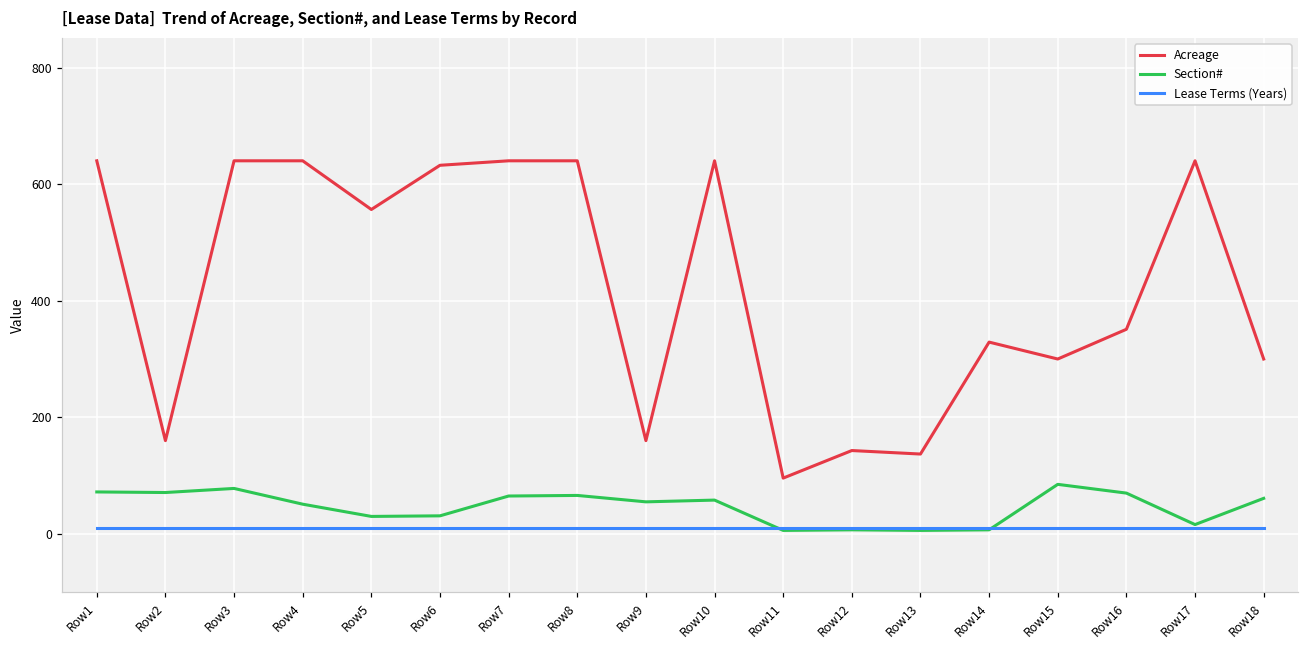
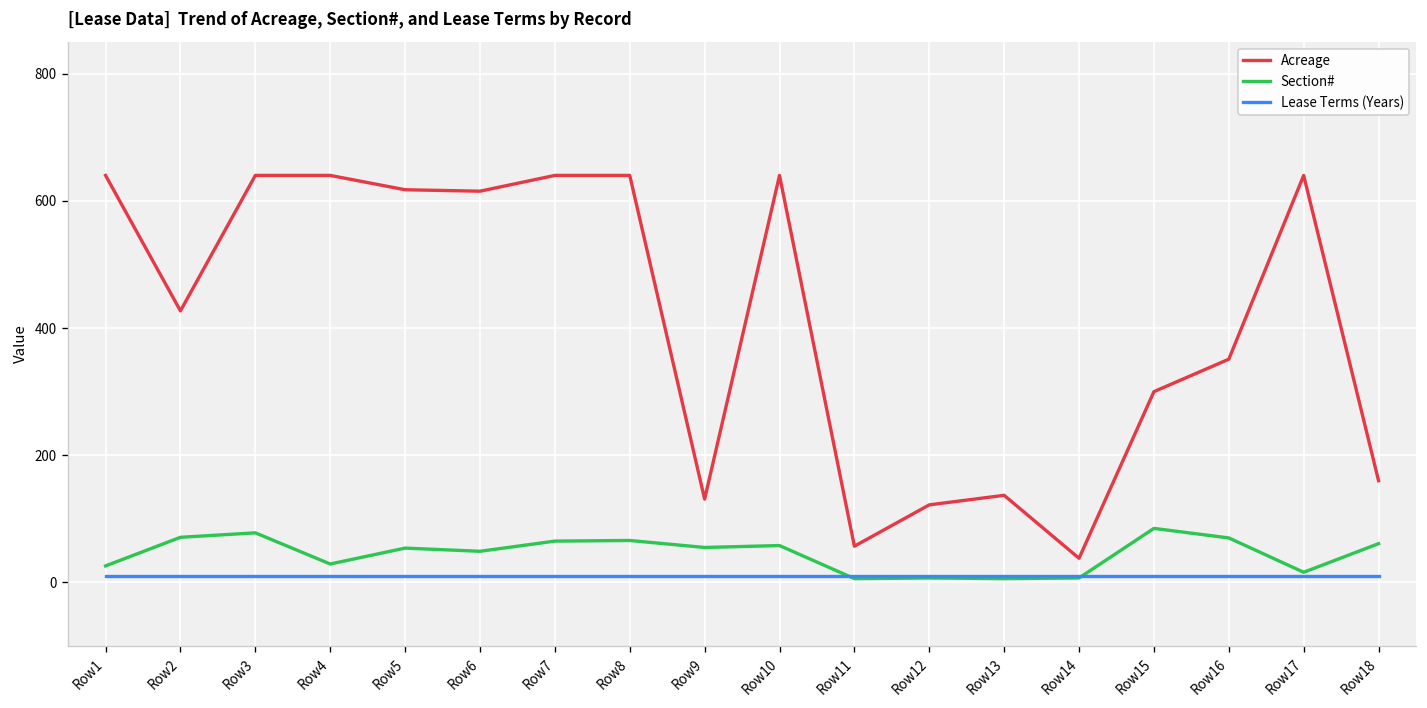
Section#, Row1: 70 -> 30
Acreage, Row2: 160 -> 430
Section#, Row4: 50 -> 30
Acreage, Row5: 560 -> 620
Section#, Row5: 30 -> 50
Acreage, Row6: 630 -> 620
Section#, Row6: 30 -> 50
Acreage, Row9: 160 -> 130
Acreage, Row11: 100 -> 60
Acreage, Row12: 140 -> 120
Acreage, Row14: 330 -> 40
Acreage, Row18: 300 -> 160
